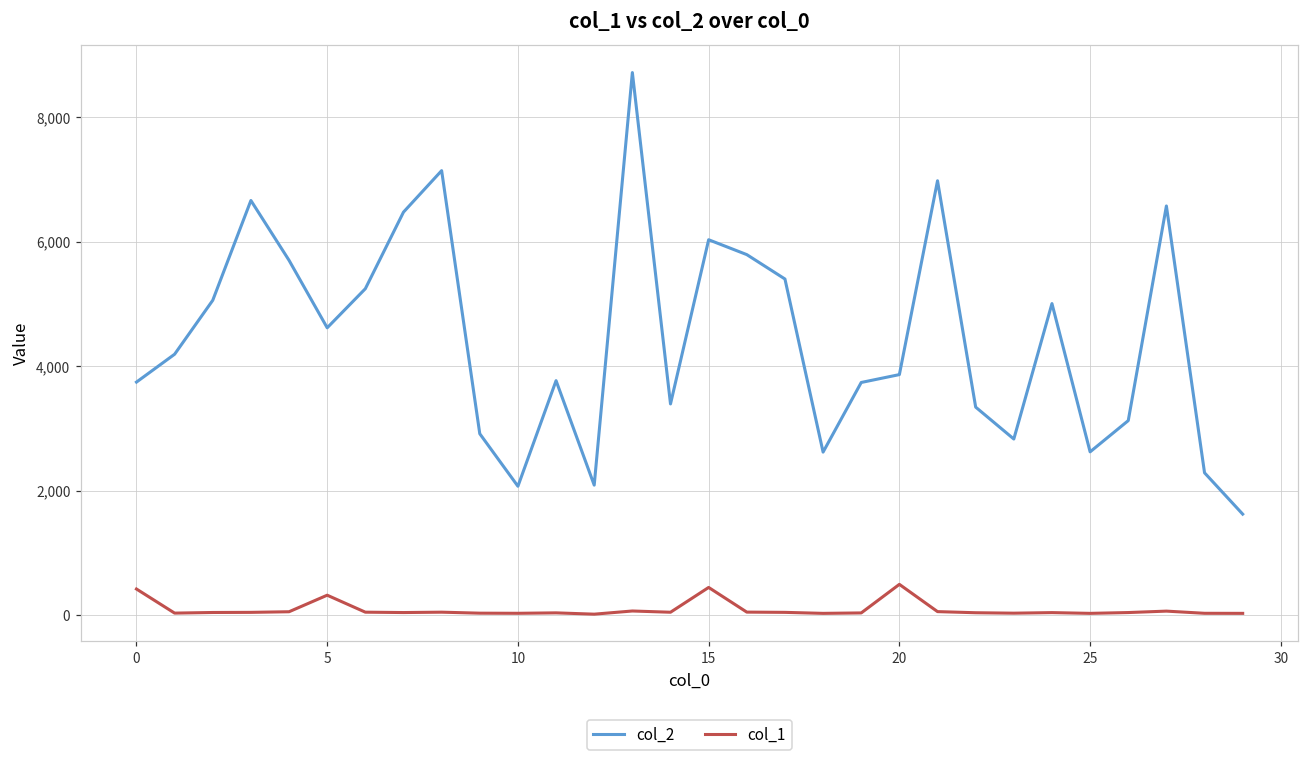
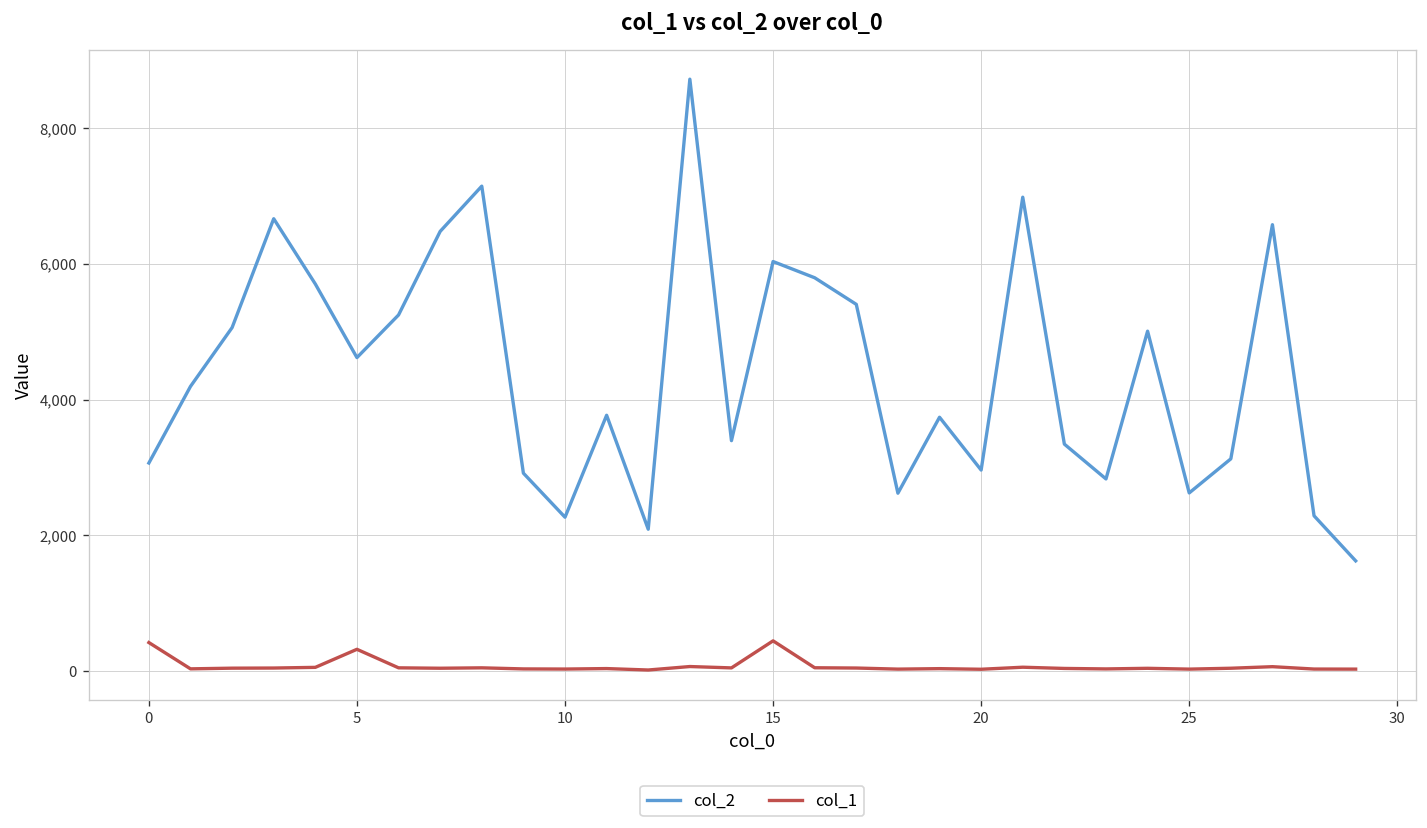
col_2, 0: 3,700 -> 3,100
col_2, 10: 2,100 -> 2,300
col_2, 20: 3,900 -> 3,000
col_1, 20: 500 -> 0
